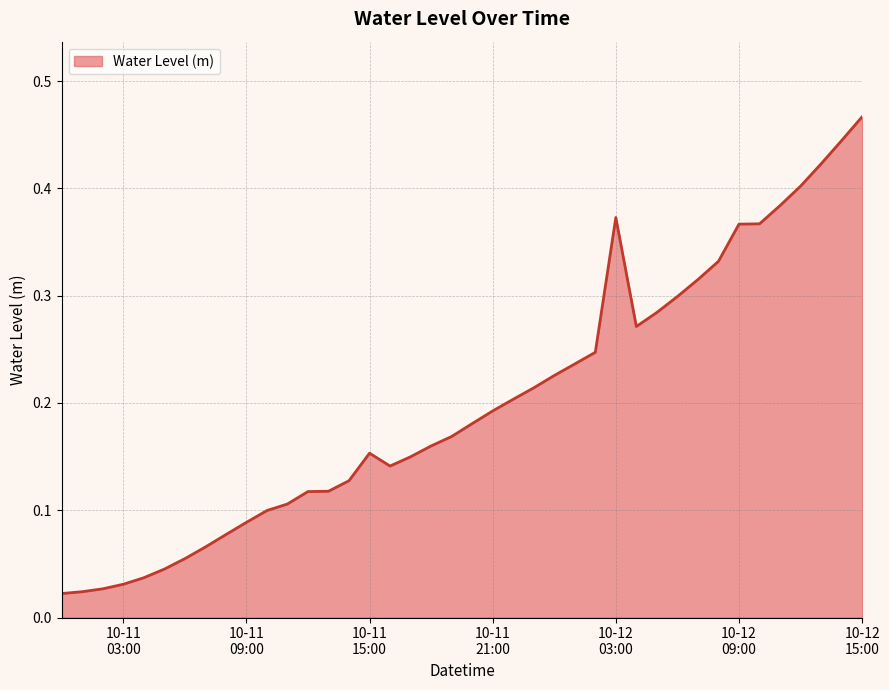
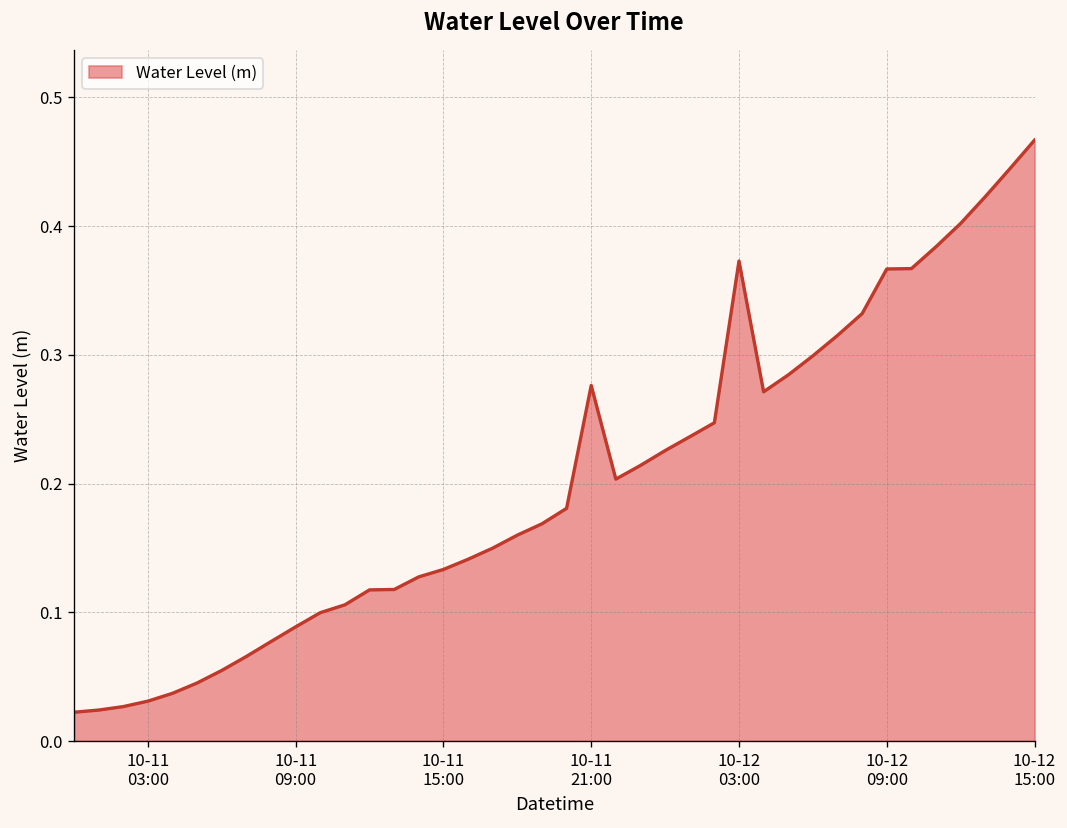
10-11 15:00: 0.153 -> 0.133
10-11 21:00: 0.193 -> 0.276
